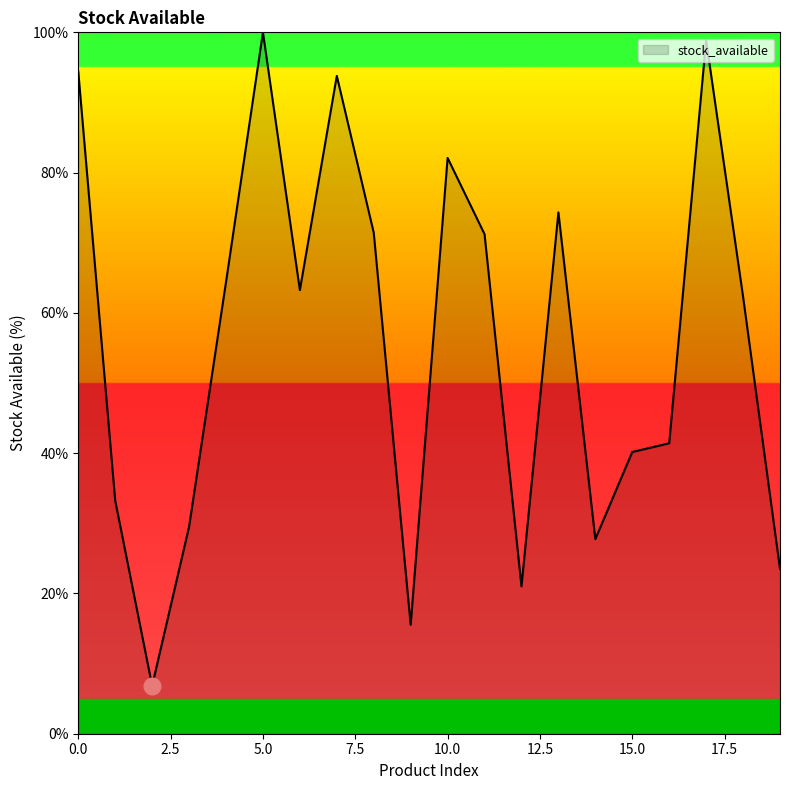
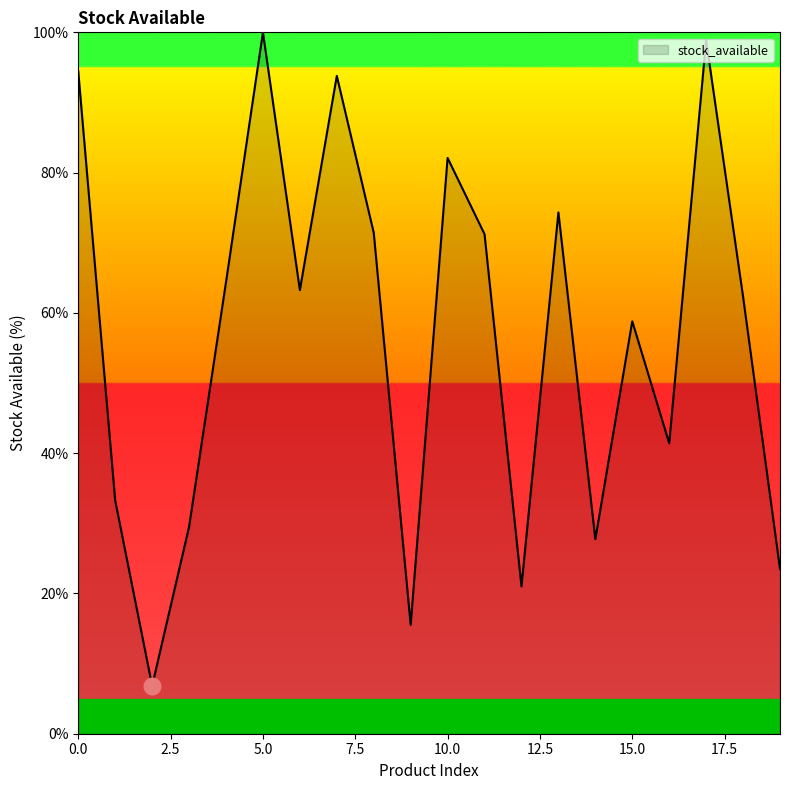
stock_available, 15.0: 40% -> 59%
